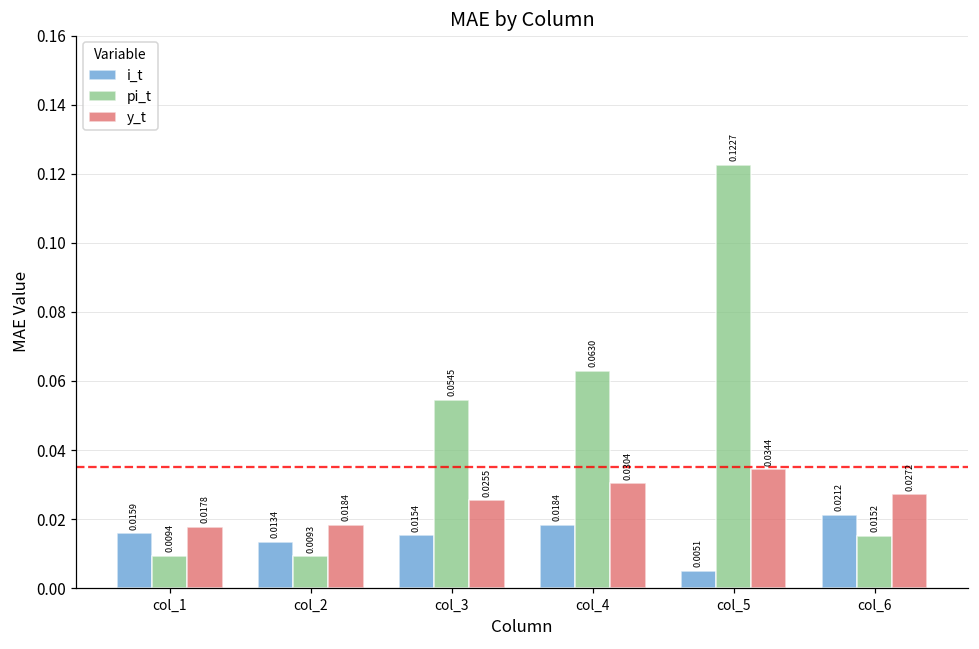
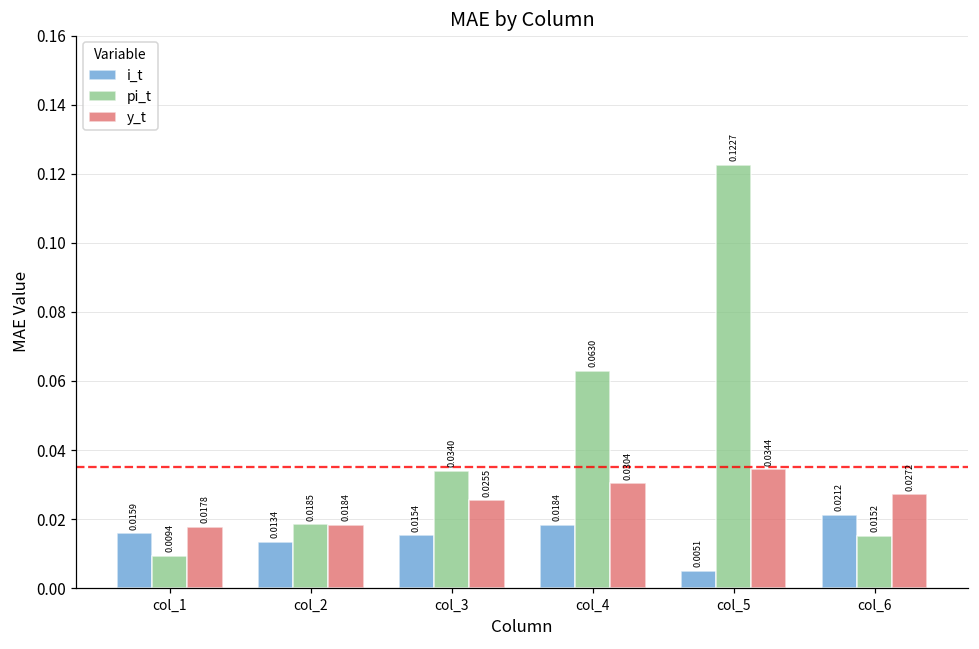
pi_t, col_2: 0.0093 -> 0.0185
pi_t, col_3: 0.0545 -> 0.0340
